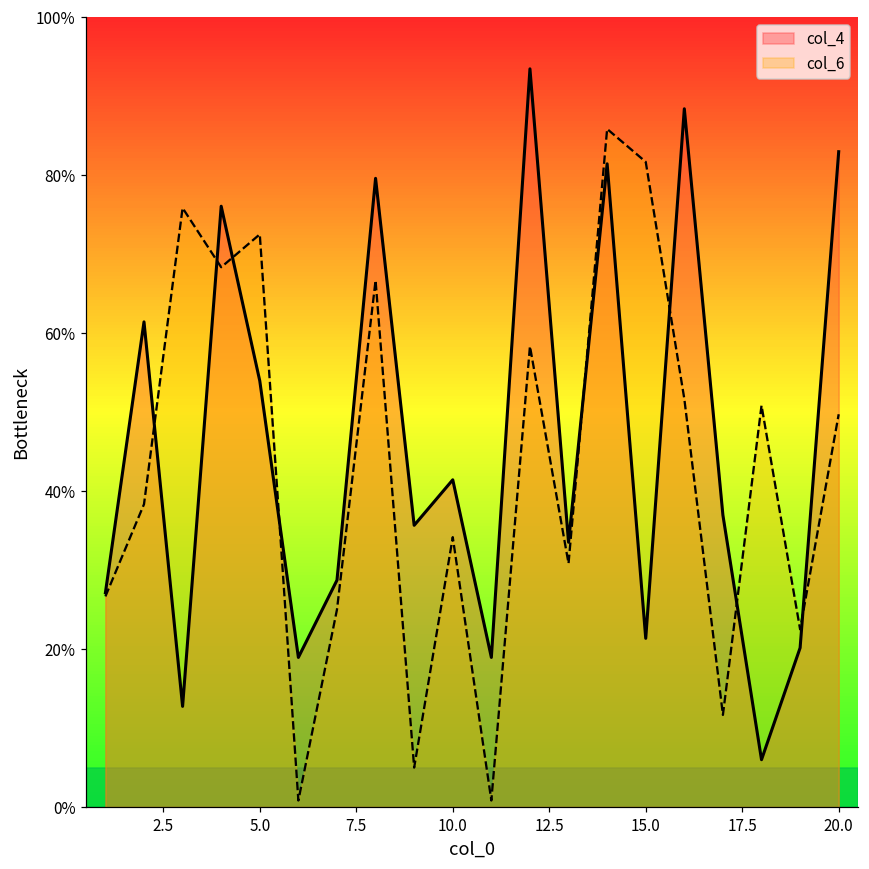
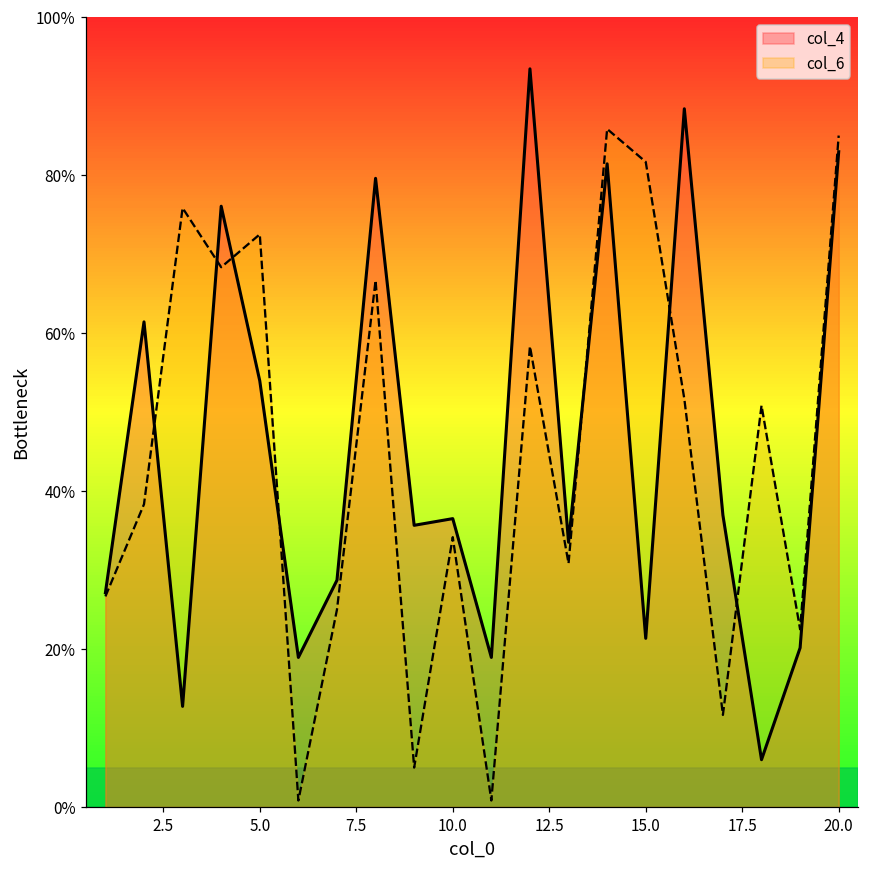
col_4, 10.0: 41% -> 37%
col_6, 20.0: 50% -> 85%
